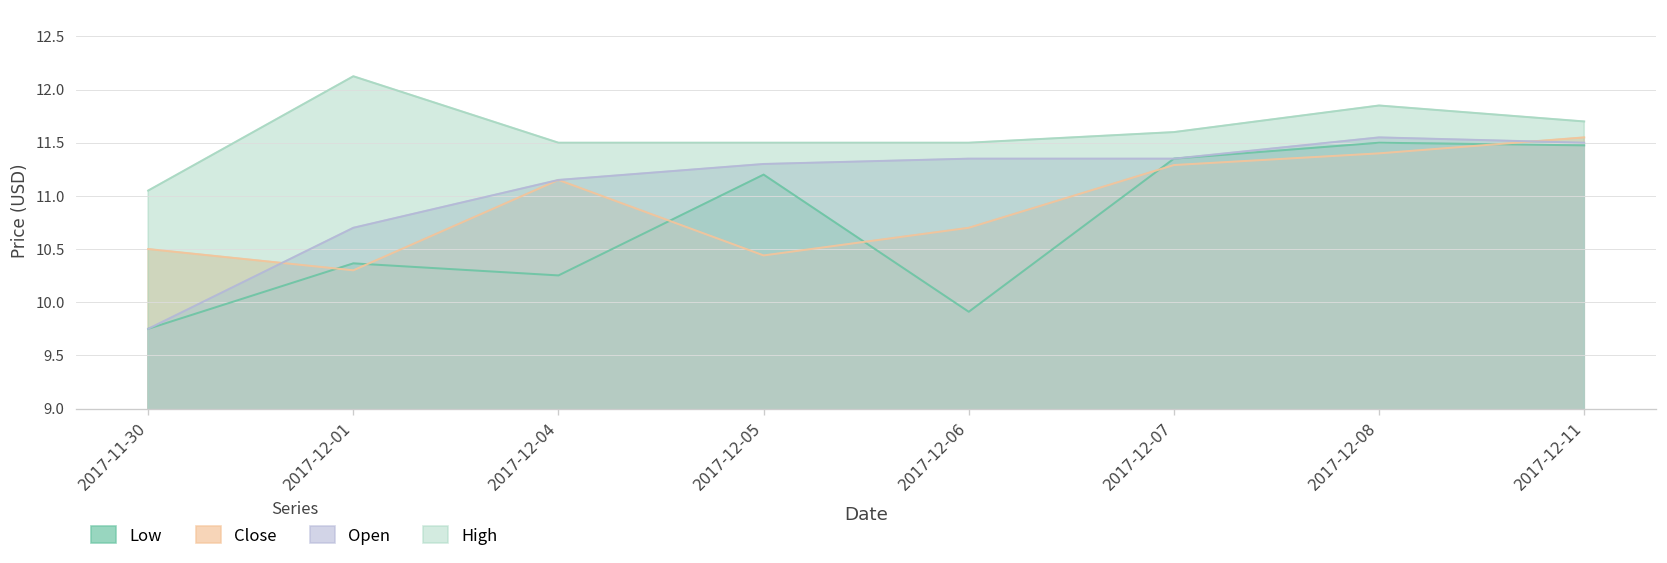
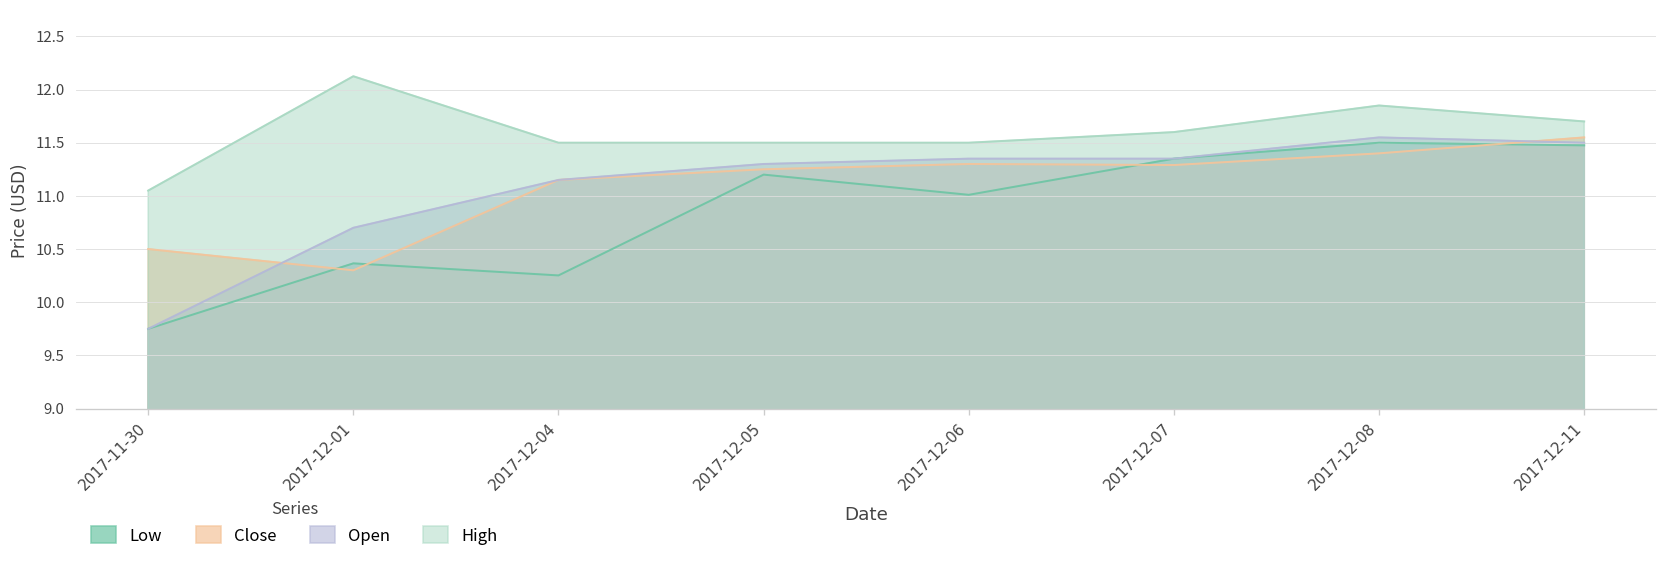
Close, 2017-12-05: 10.4 -> 11.3
Low, 2017-12-06: 9.9 -> 11.0
Close, 2017-12-06: 10.7 -> 11.3
